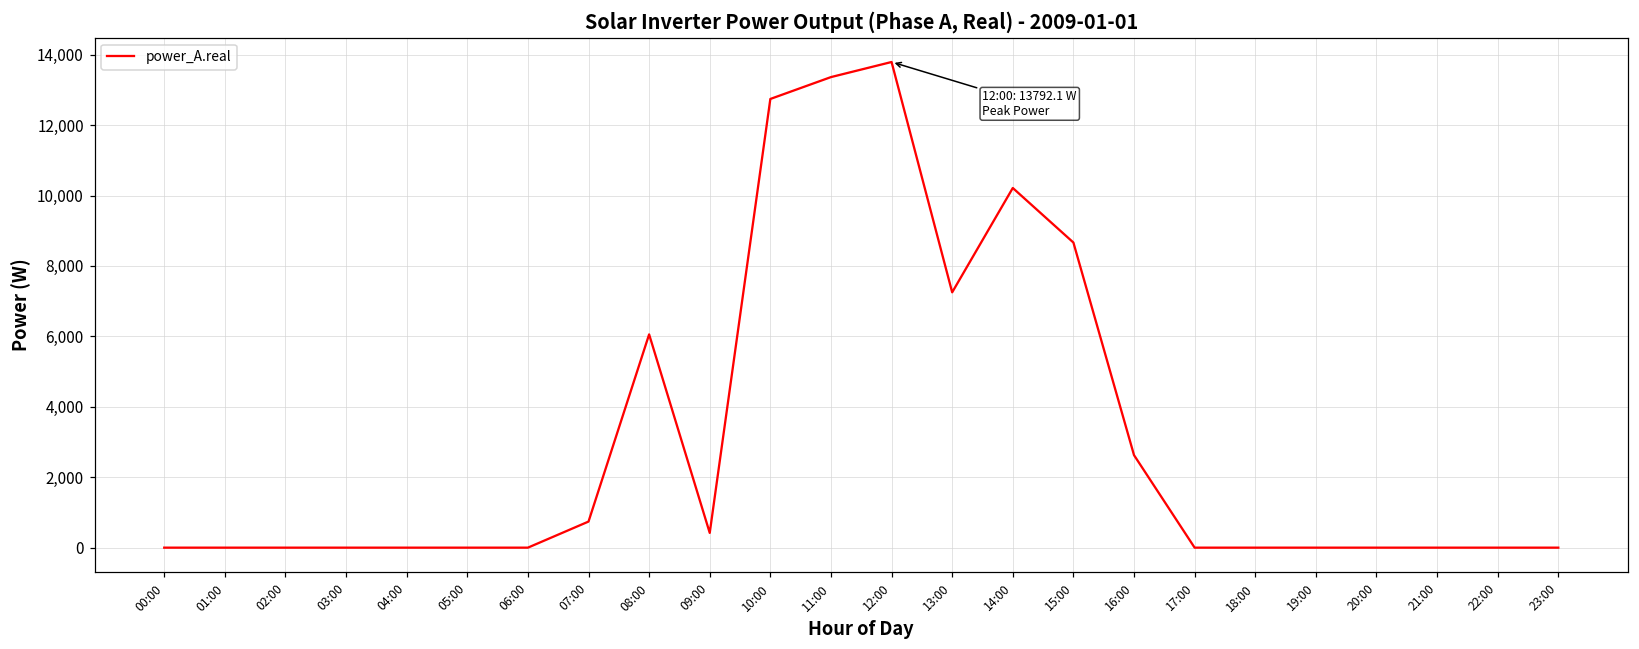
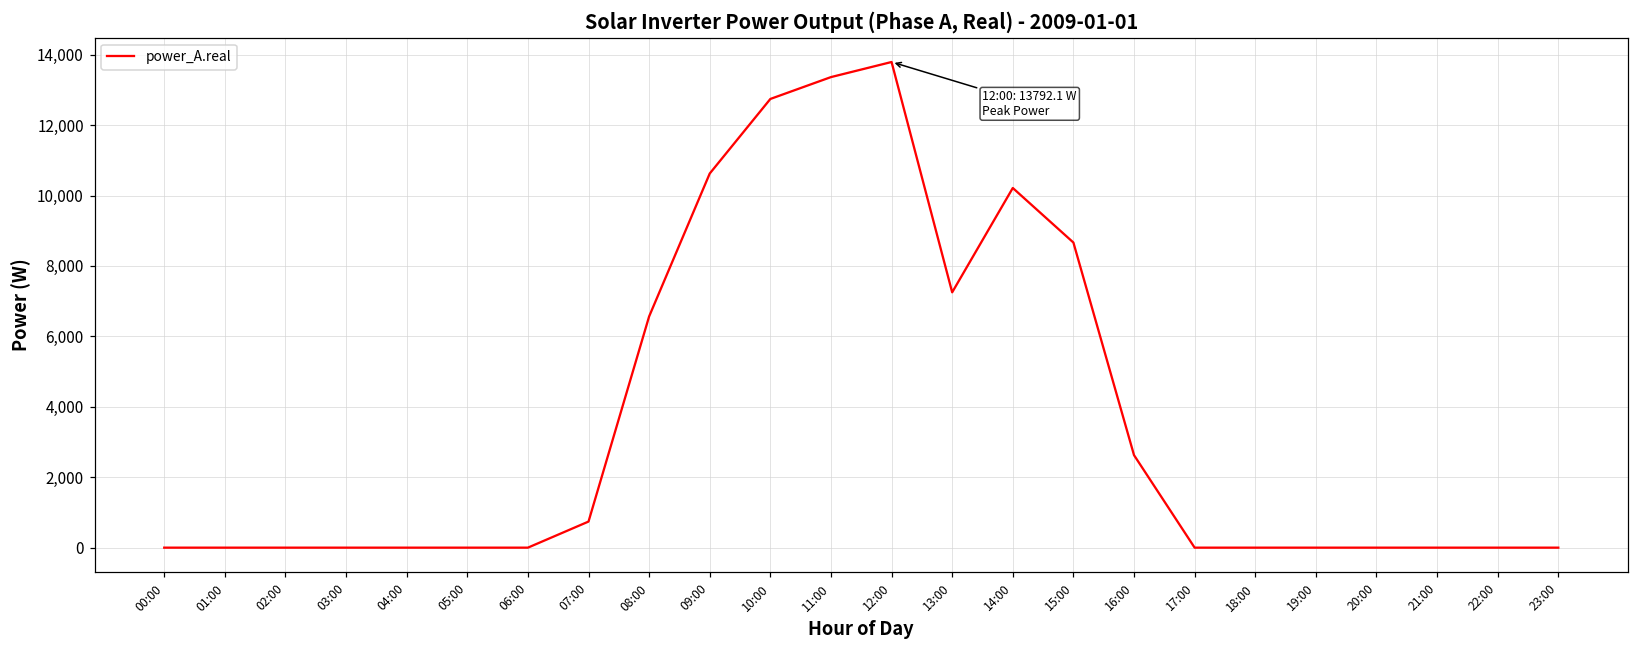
08:00: 6,100 -> 6,600
09:00: 400 -> 10,600
